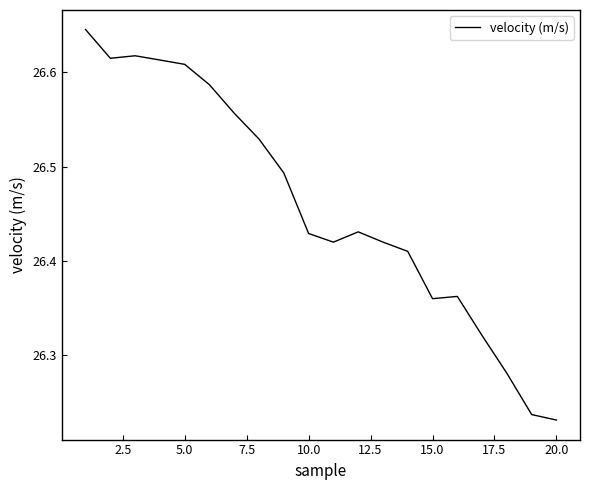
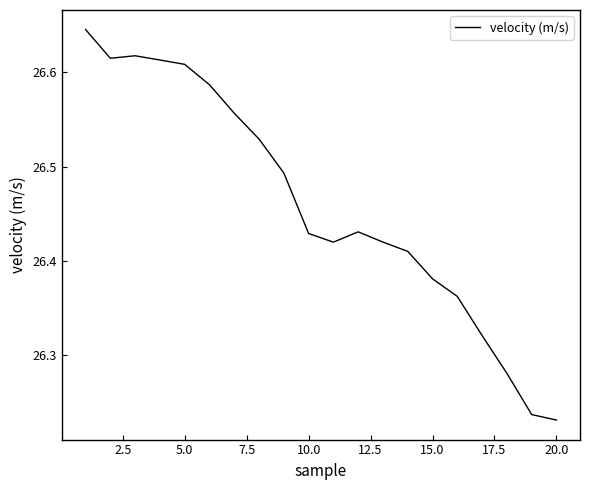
15.0: 26.36 -> 26.38
